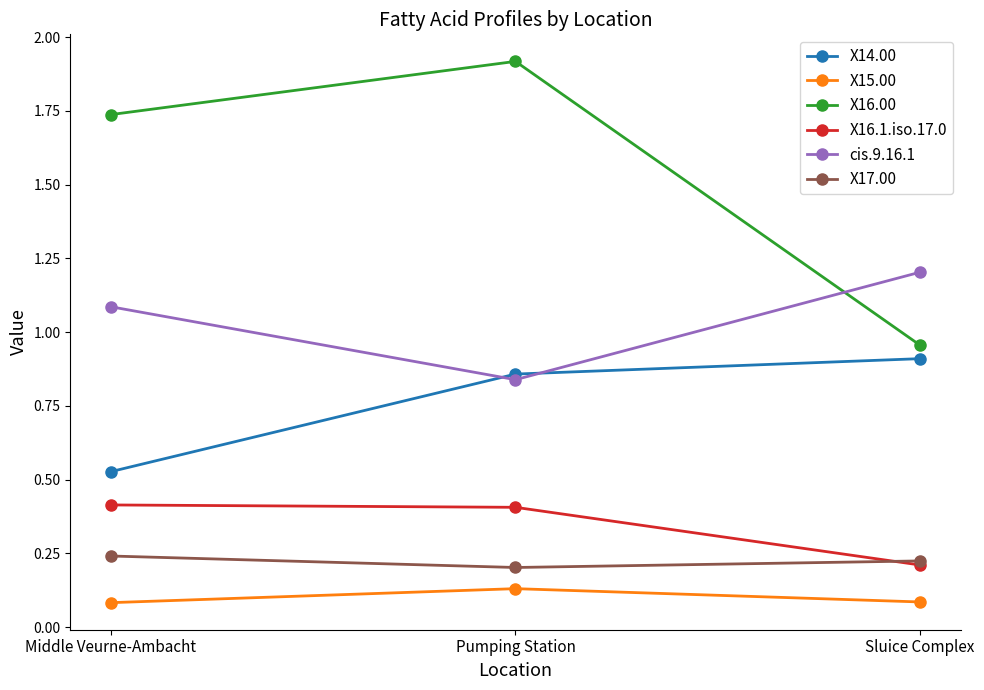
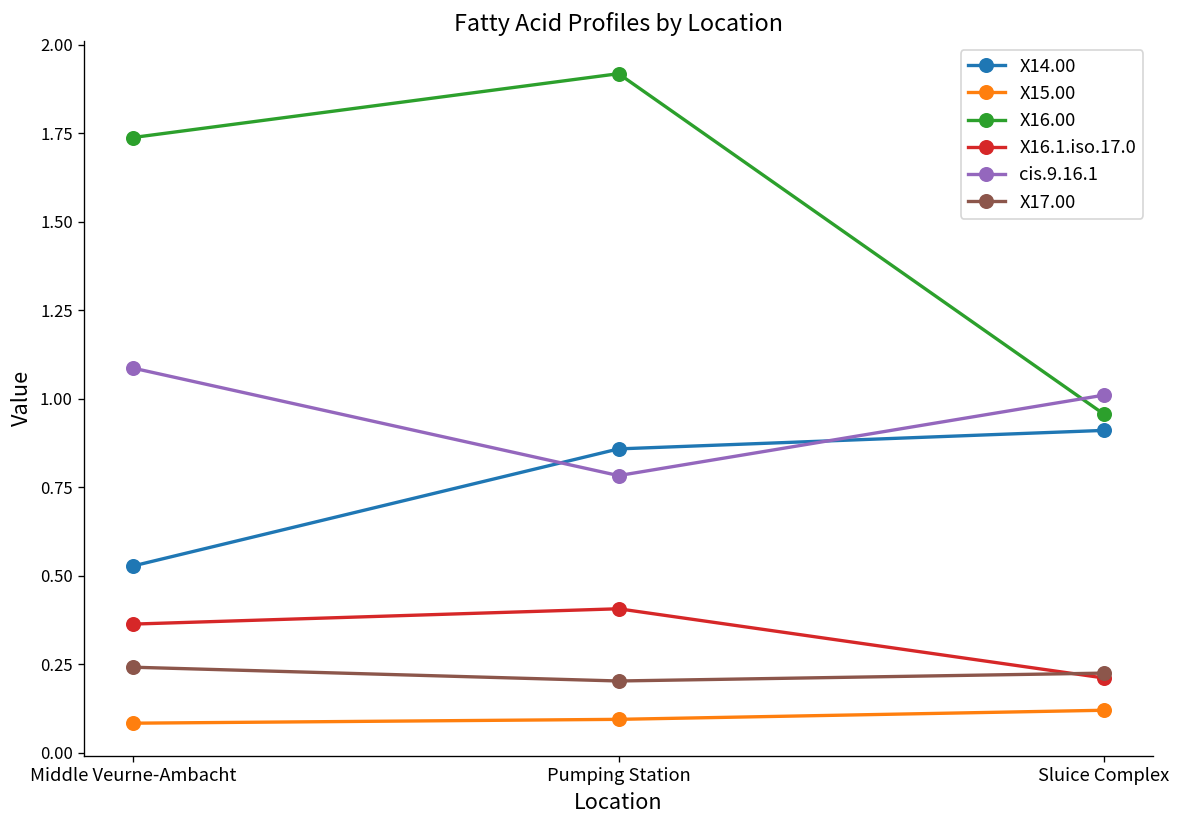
X16.1.iso.17.0, Middle Veurne-Ambacht: 0.41 -> 0.36
X15.00, Pumping Station: 0.13 -> 0.09
cis.9.16.1, Pumping Station: 0.84 -> 0.78
X15.00, Sluice Complex: 0.09 -> 0.12
cis.9.16.1, Sluice Complex: 1.20 -> 1.01
